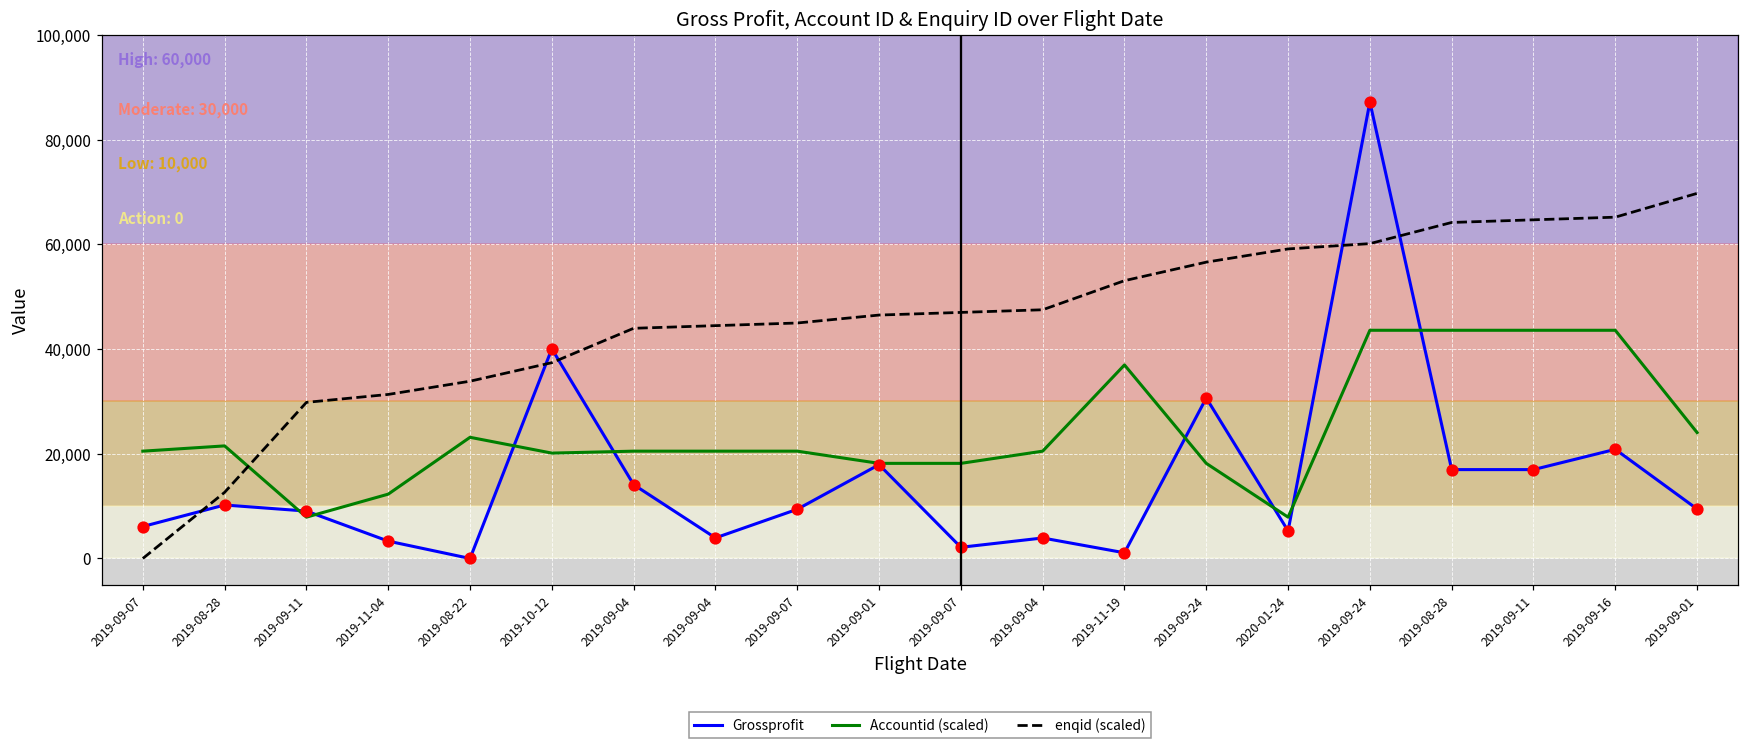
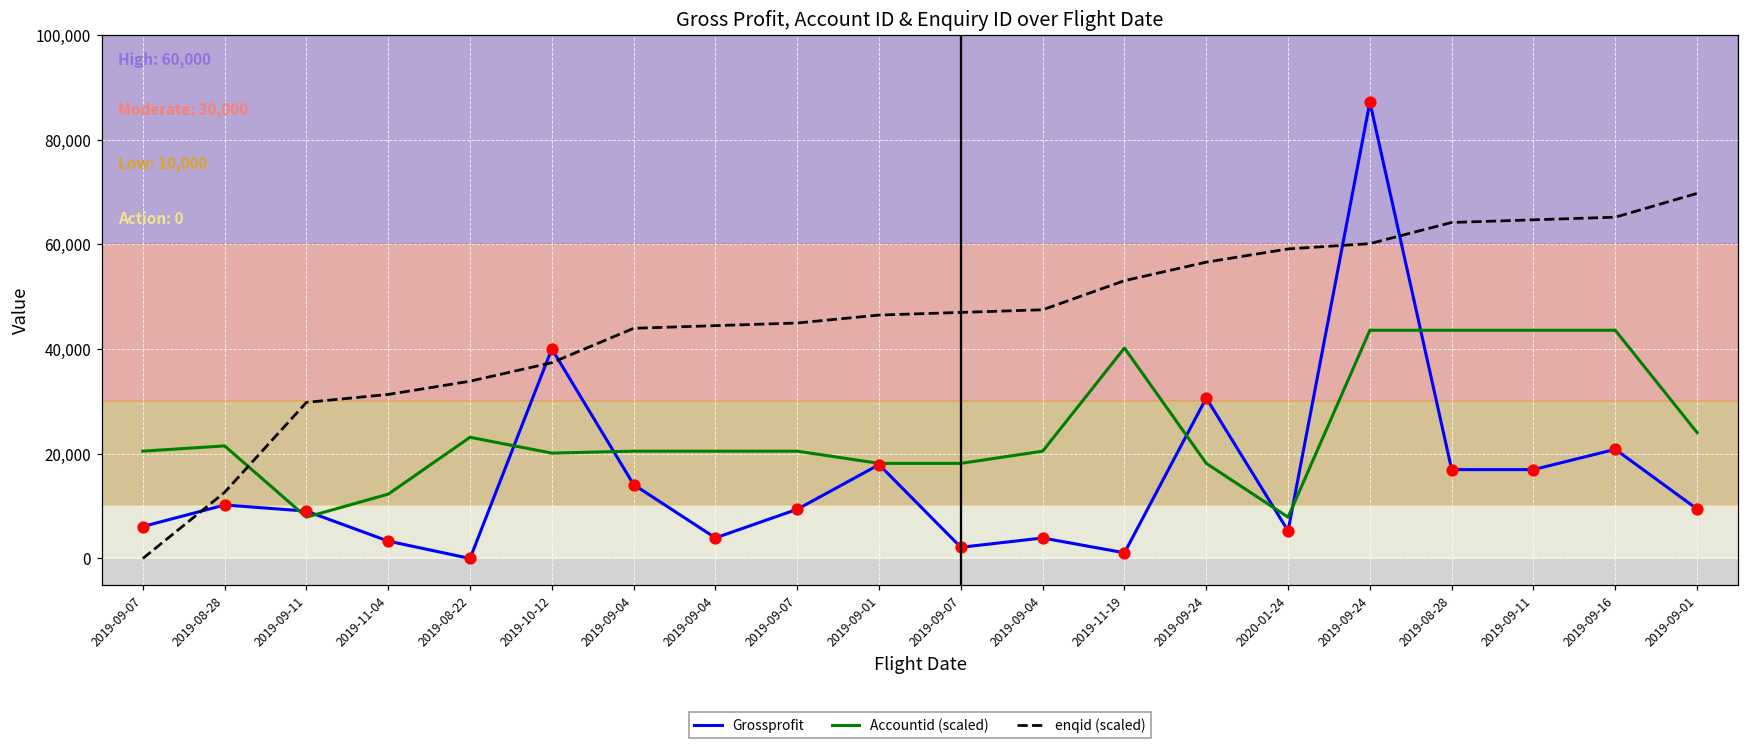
Accountid (scaled), 2019-11-19: 37,000 -> 40,000
